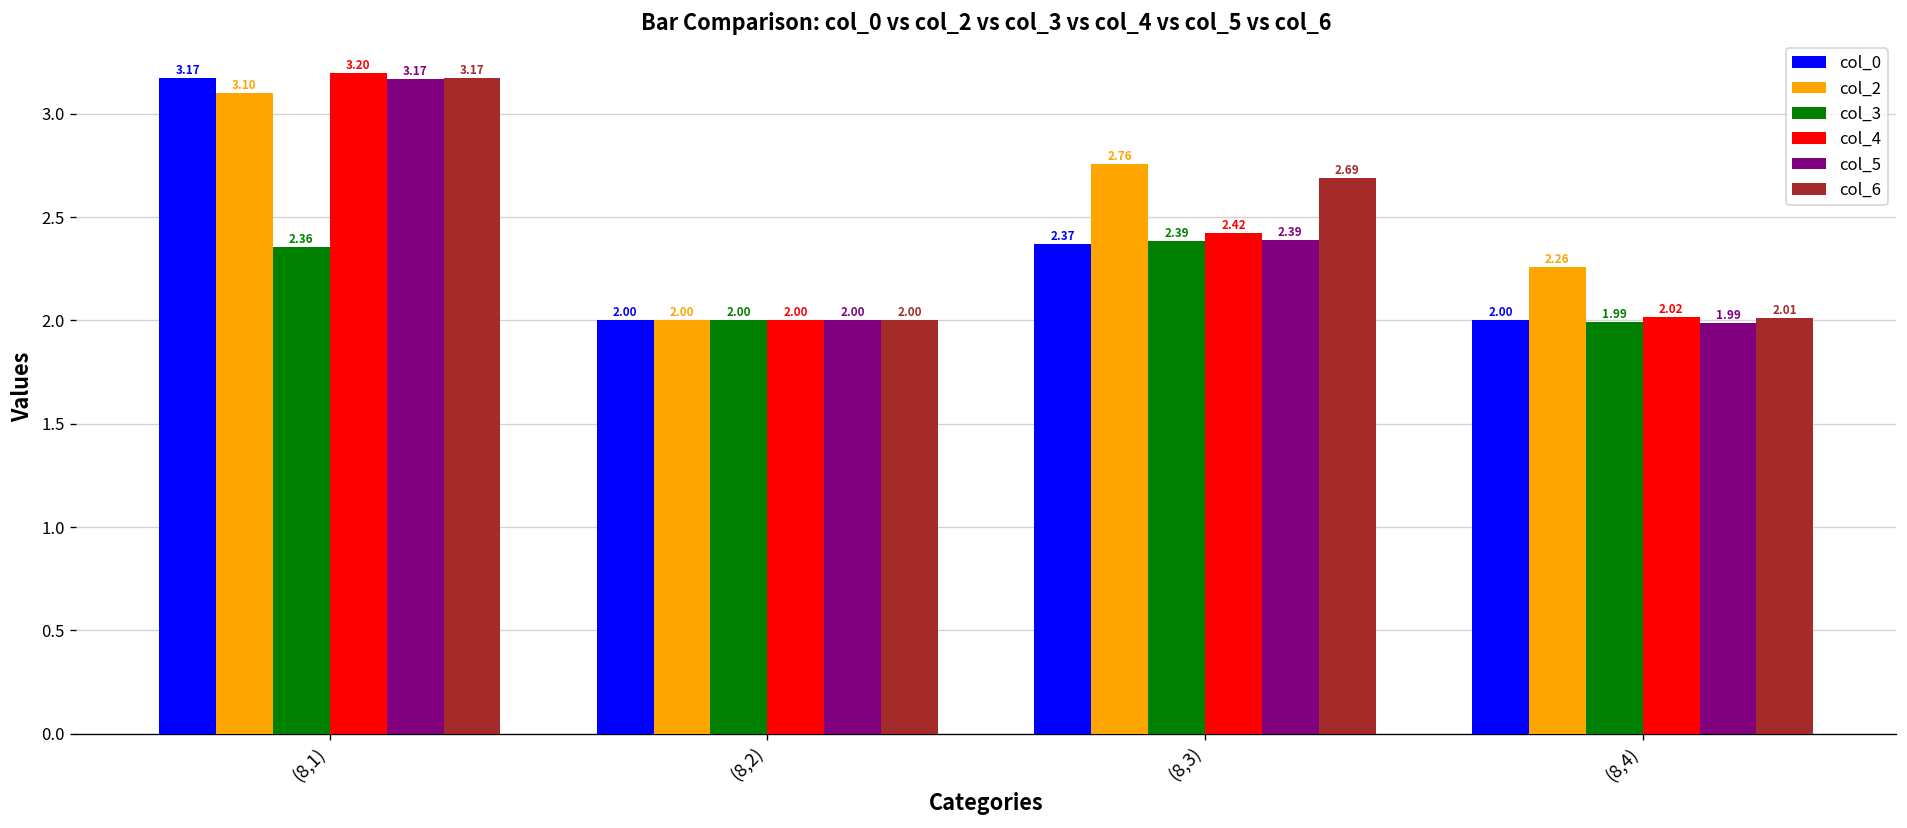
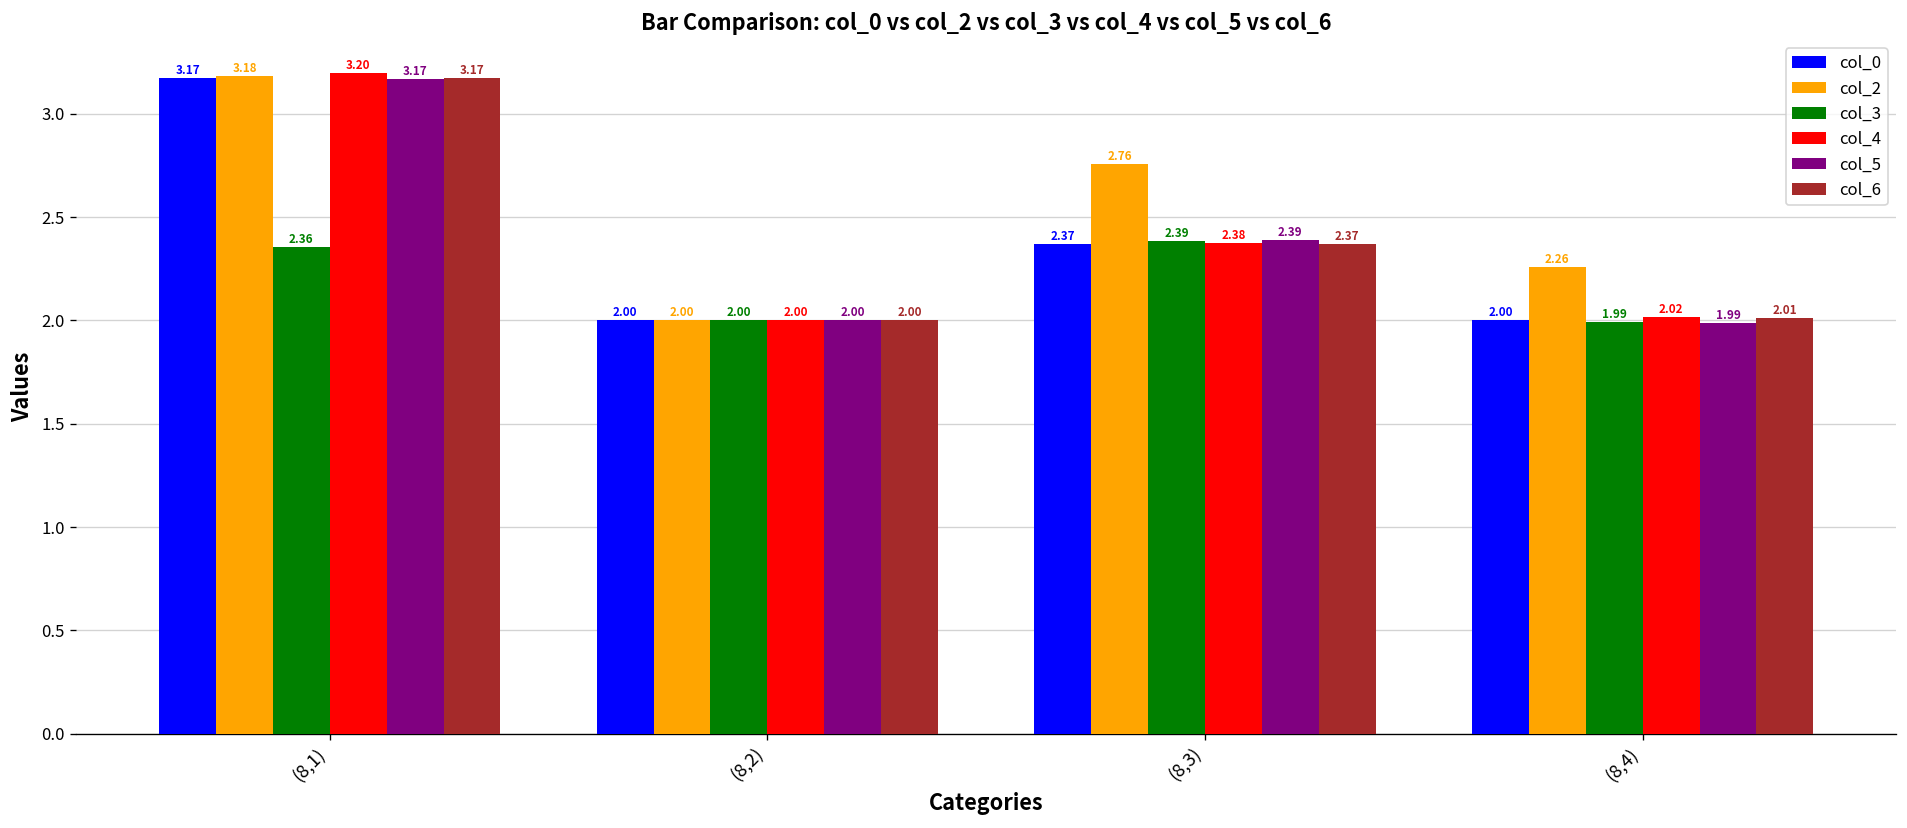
col_2, (8,1): 3.10 -> 3.18
col_4, (8,3): 2.42 -> 2.38
col_6, (8,3): 2.69 -> 2.37
